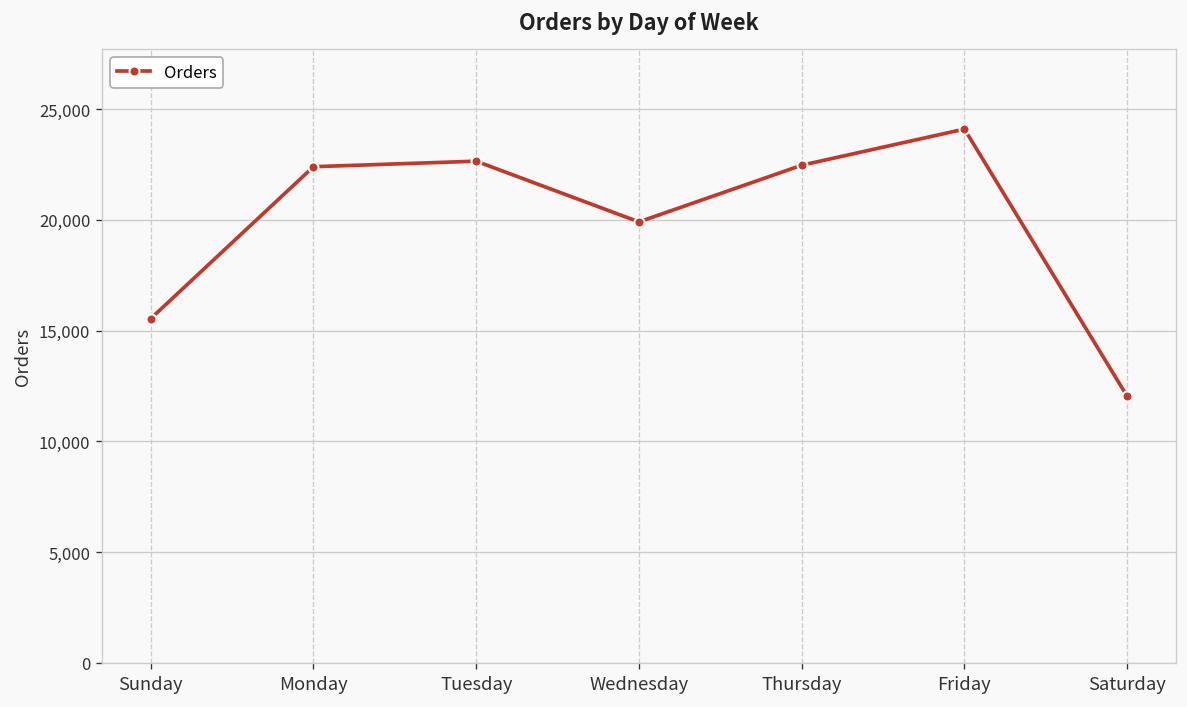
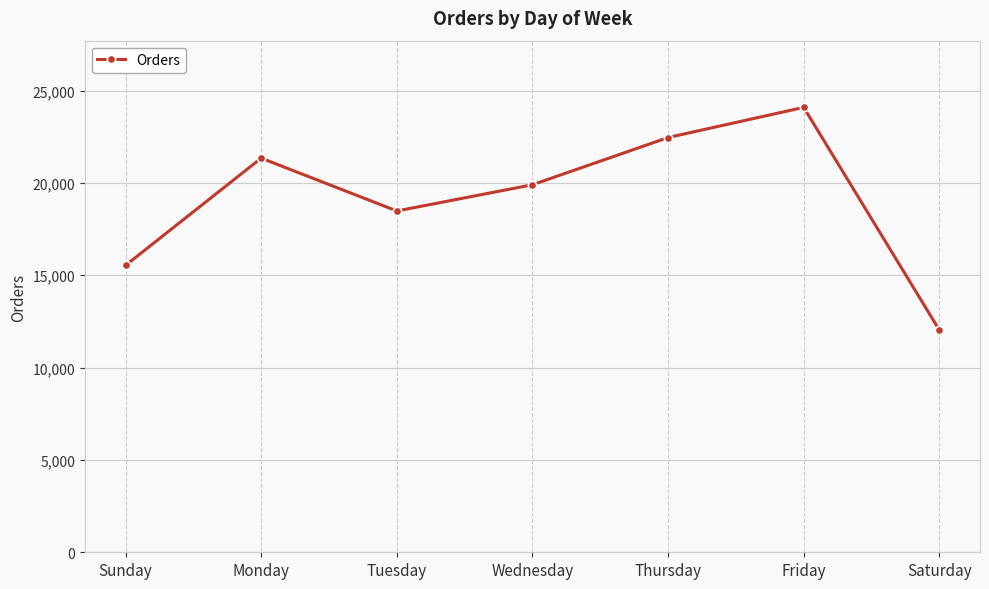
Monday: 22,400 -> 21,300
Tuesday: 22,600 -> 18,500
